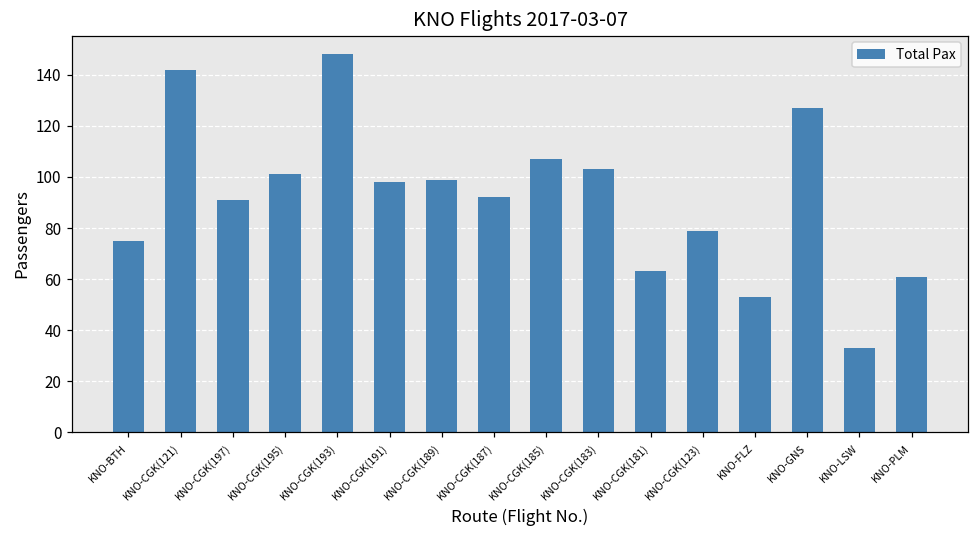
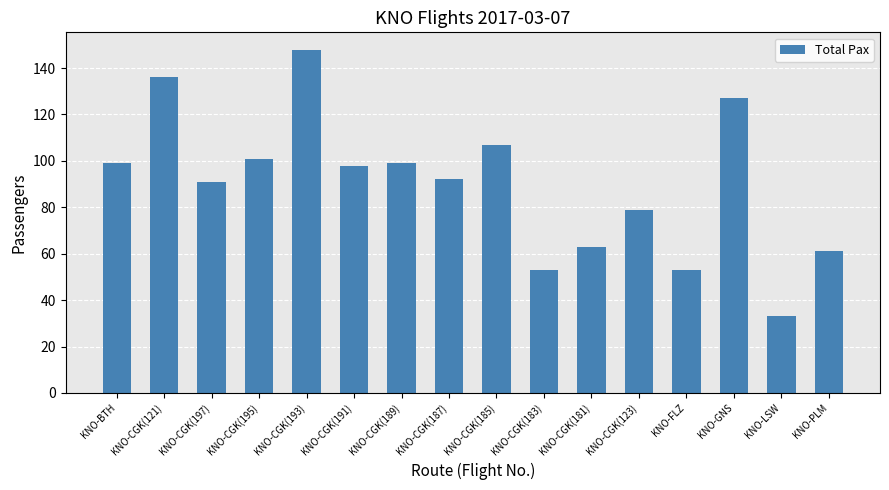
KNO-BTH: 75 -> 99
KNO-CGK(121): 142 -> 136
KNO-CGK(183): 103 -> 53
